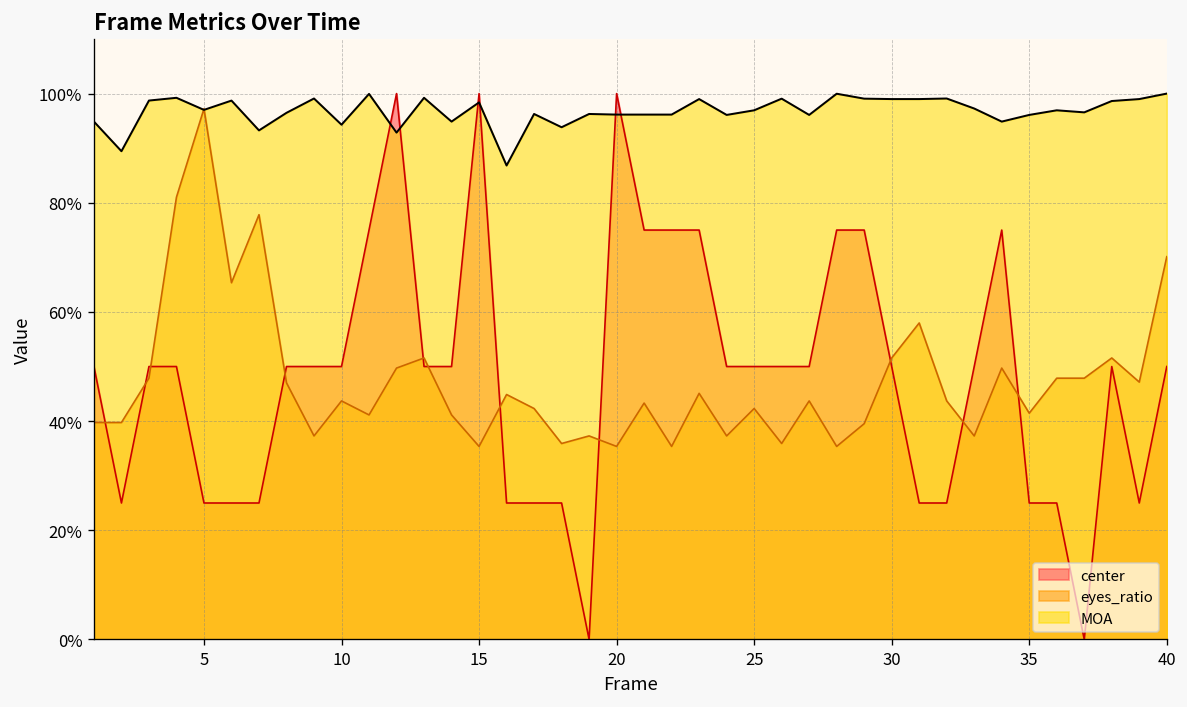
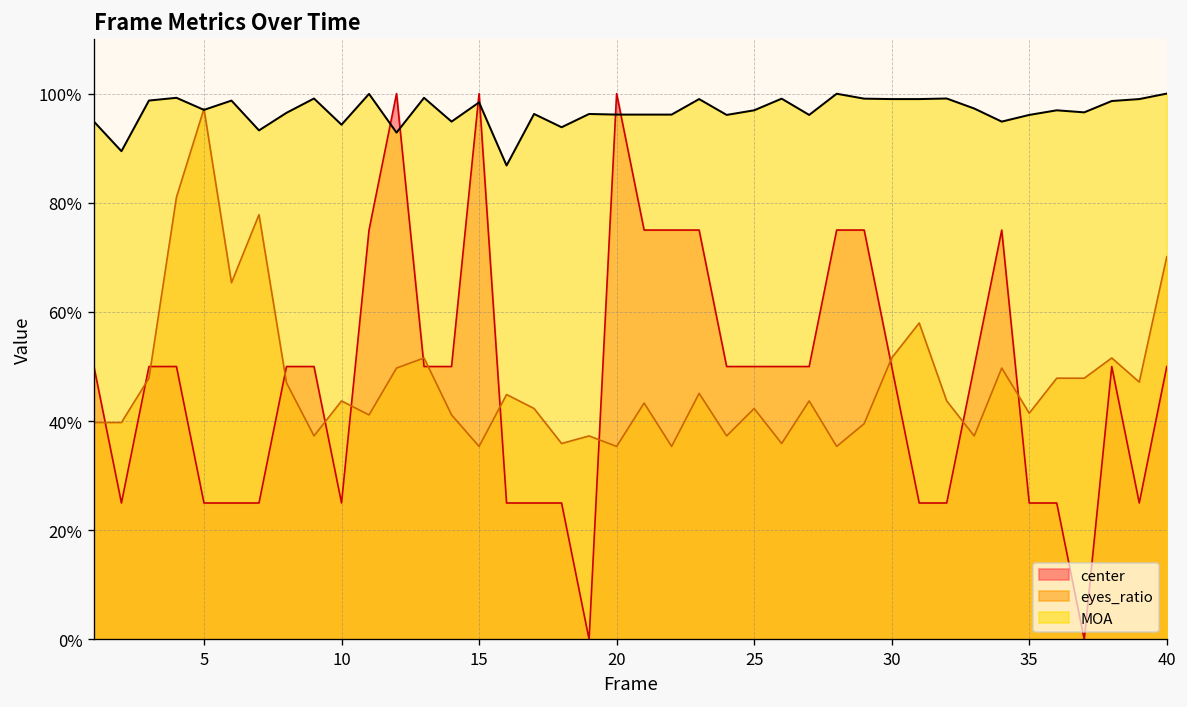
center, 10: 50% -> 25%
